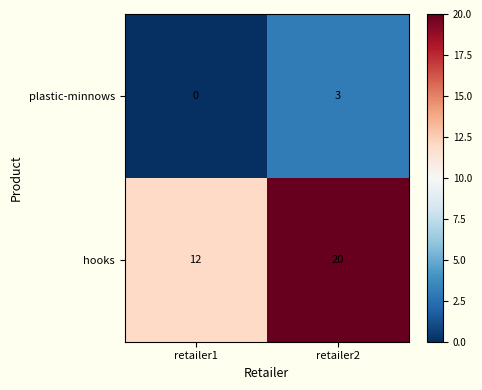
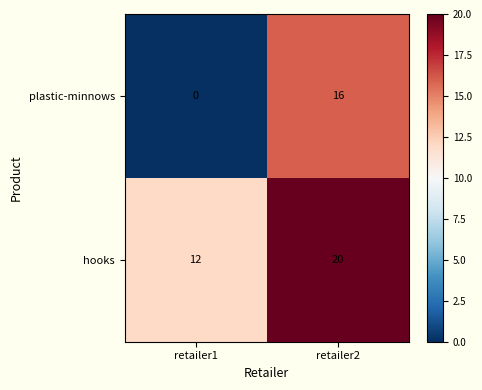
plastic-minnows, retailer2: 3 -> 16
